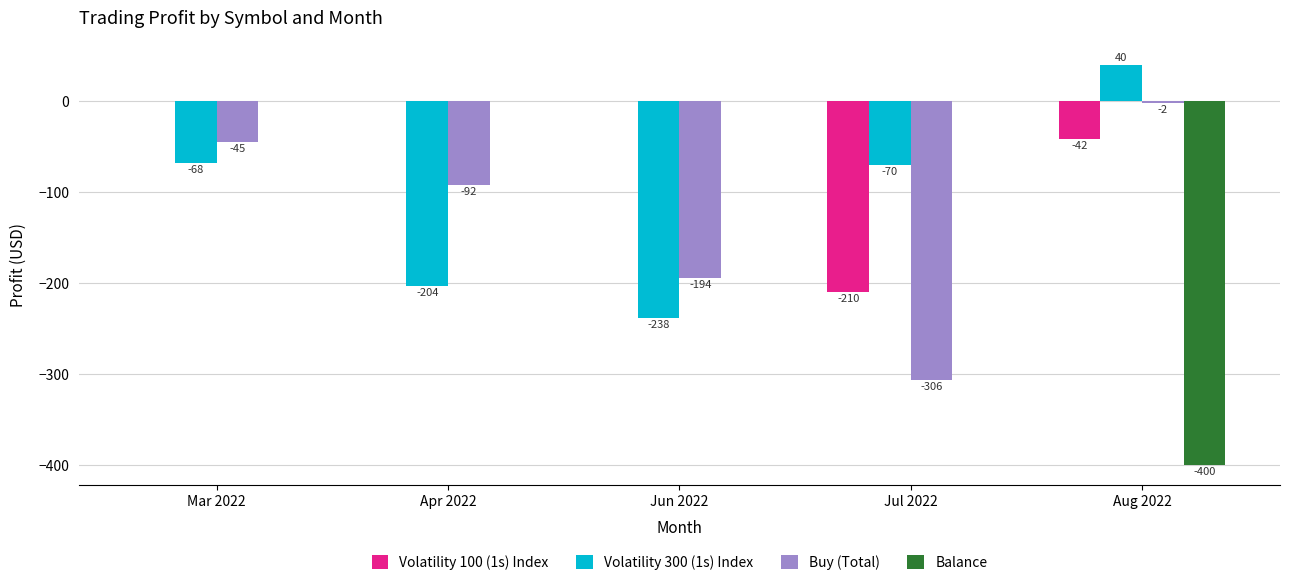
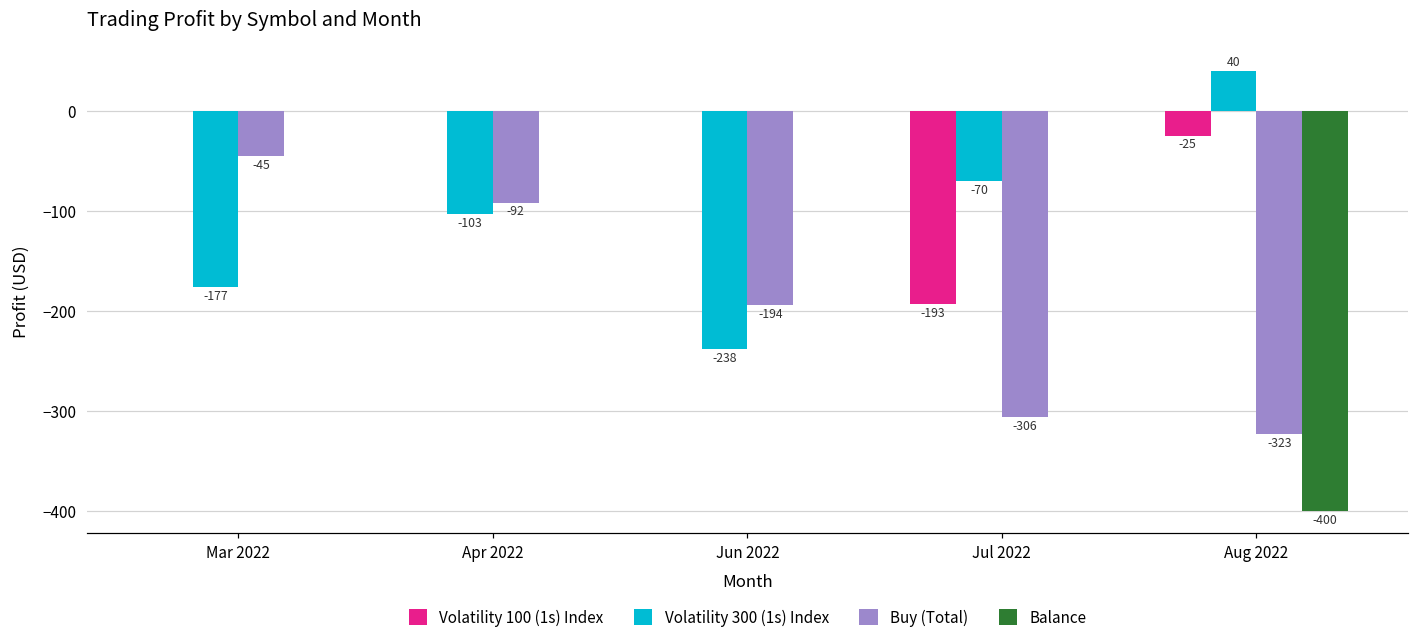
Volatility 300 (1s) Index, Mar 2022: -68 -> -177
Volatility 300 (1s) Index, Apr 2022: -204 -> -103
Volatility 100 (1s) Index, Jul 2022: -210 -> -193
Volatility 100 (1s) Index, Aug 2022: -42 -> -25
Buy (Total), Aug 2022: -2 -> -323
